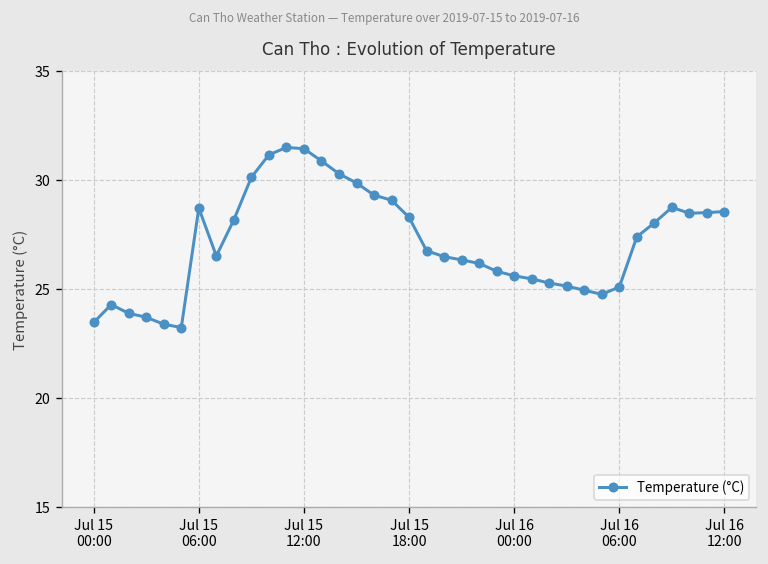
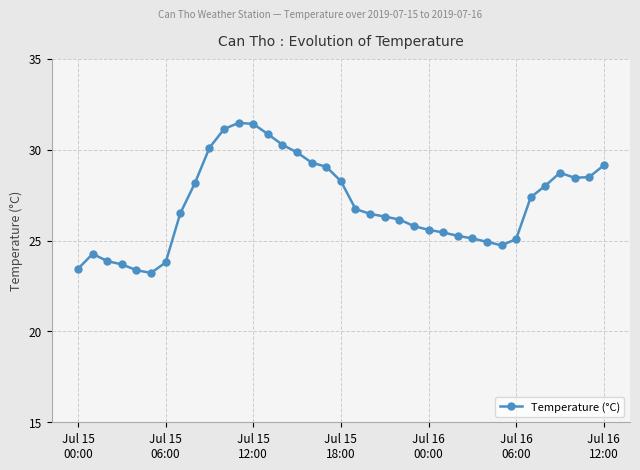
Jul 15 06:00: 28.7 -> 23.8
Jul 16 12:00: 28.5 -> 29.1
